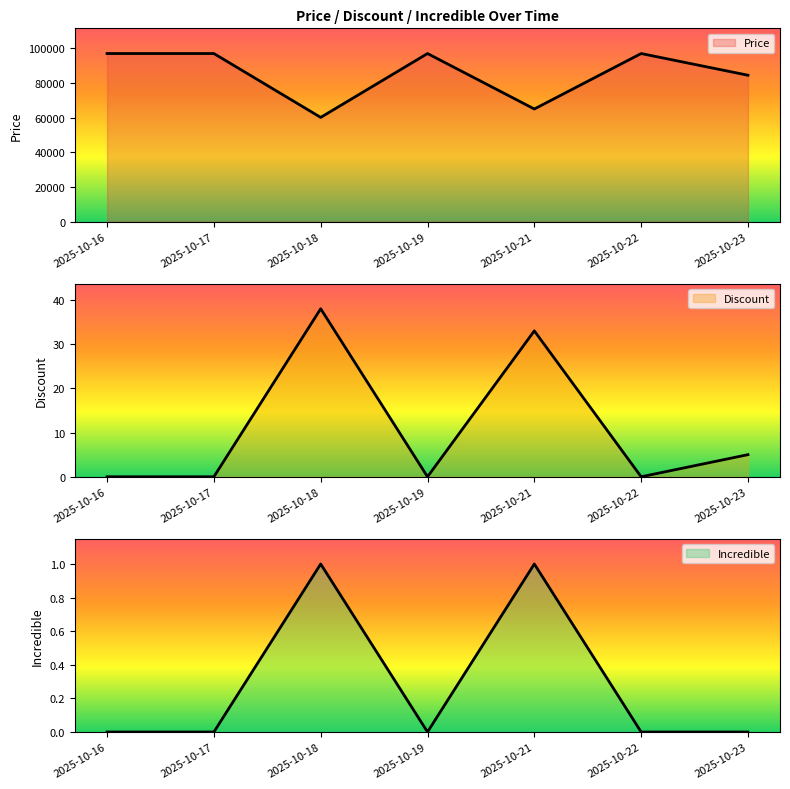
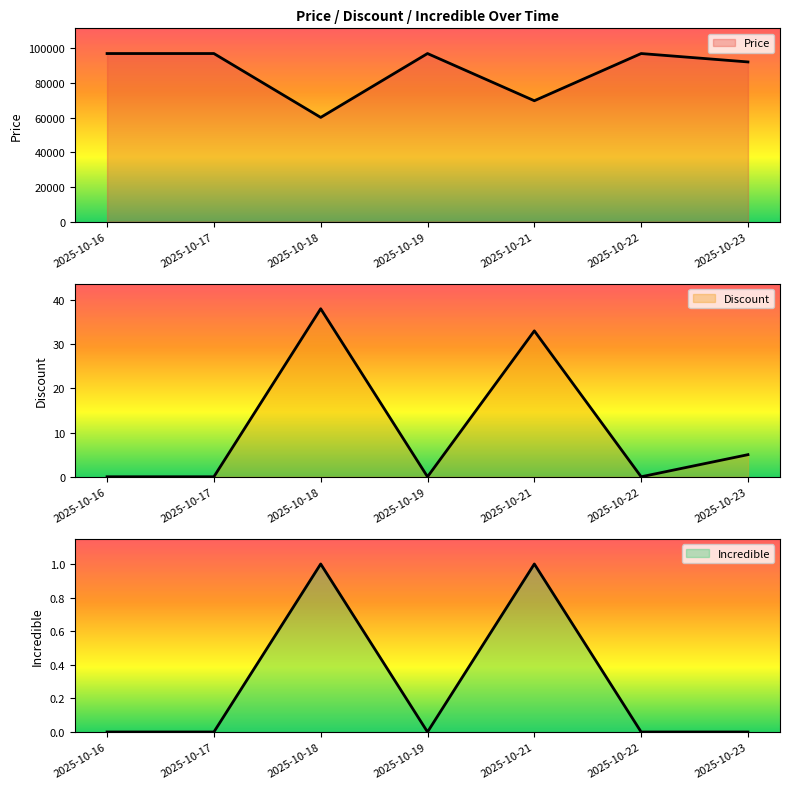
Price / Discount / Incredible Over Time, 2025-10-21: 65000 -> 70000
Price / Discount / Incredible Over Time, 2025-10-23: 84000 -> 92000
